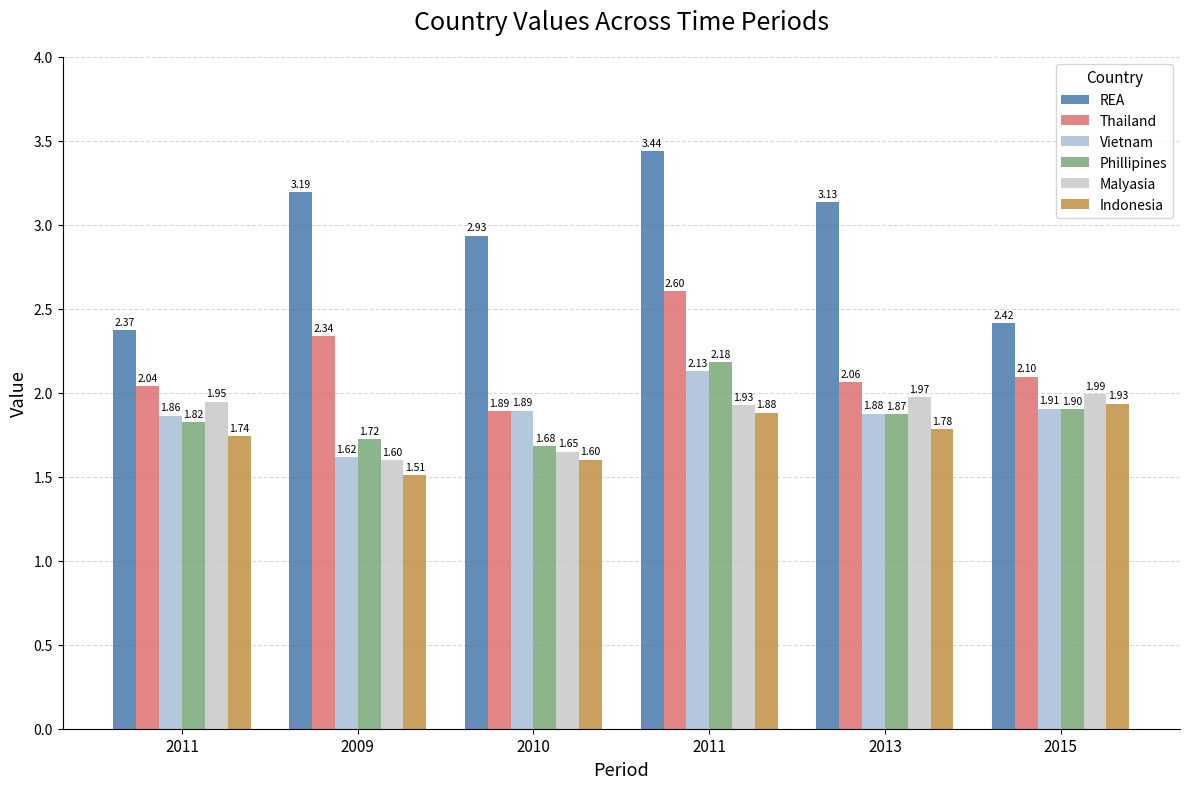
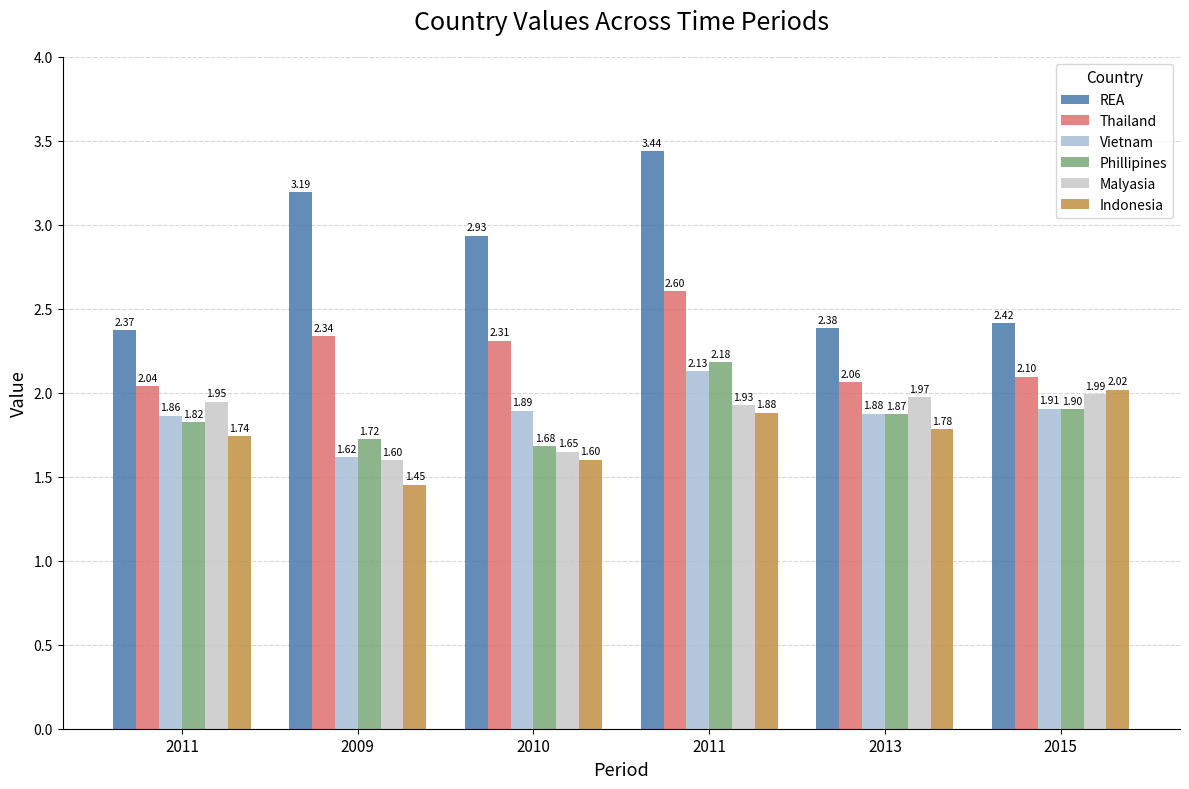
Indonesia, 2009: 1.51 -> 1.45
Thailand, 2010: 1.89 -> 2.31
REA, 2013: 3.13 -> 2.38
Indonesia, 2015: 1.93 -> 2.02
